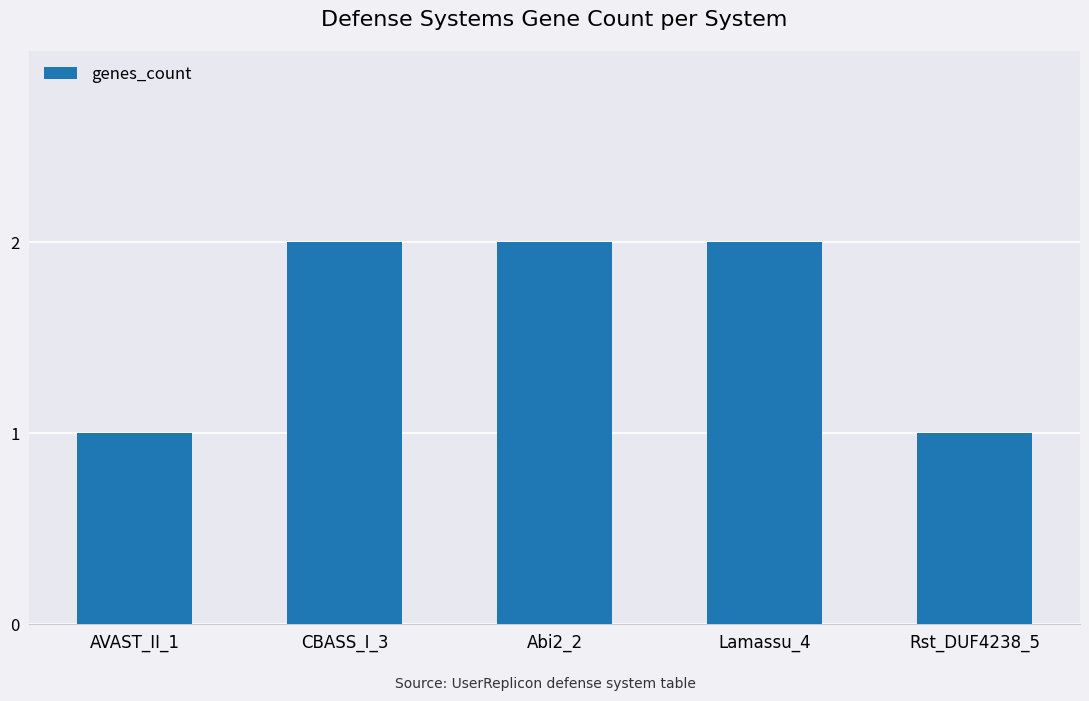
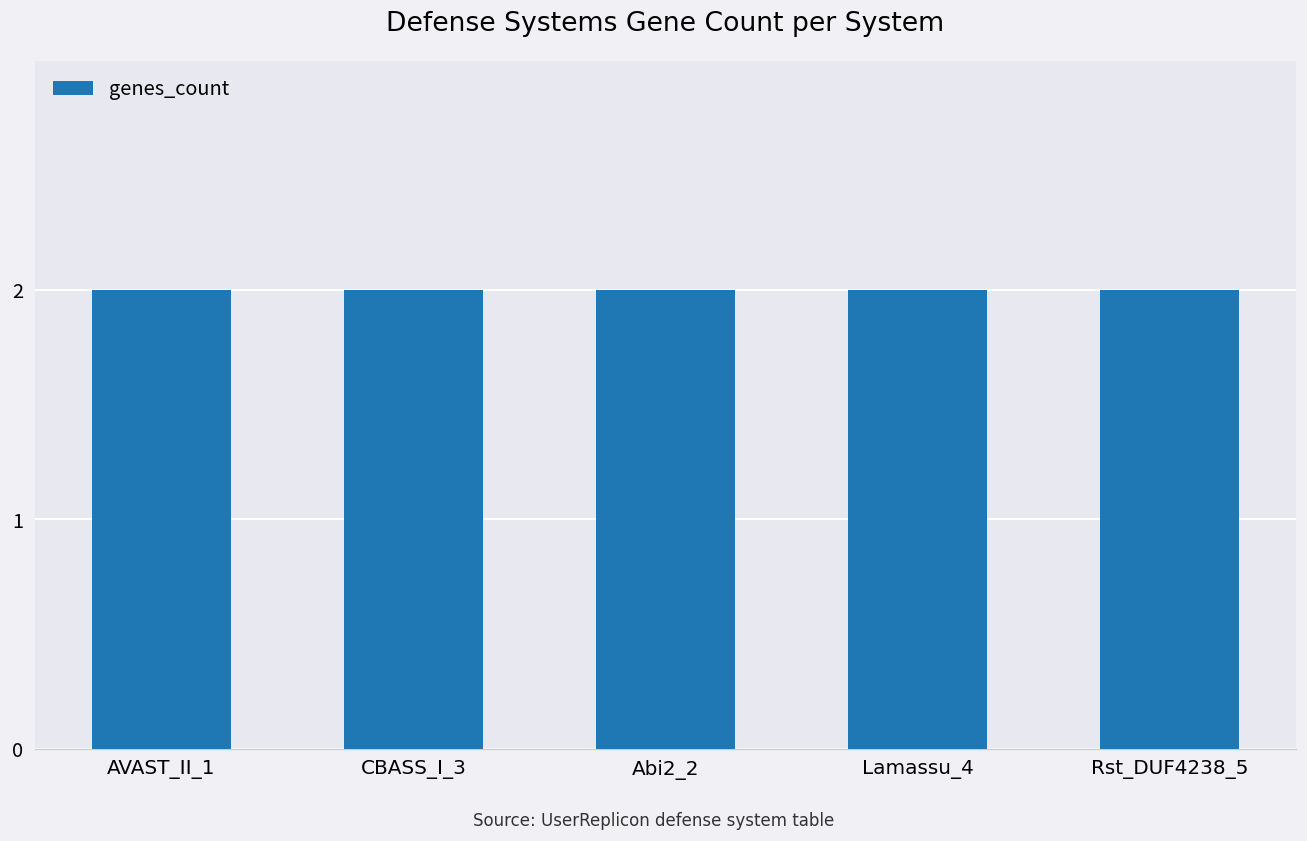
AVAST_II_1: 1 -> 2
Rst_DUF4238_5: 1 -> 2
